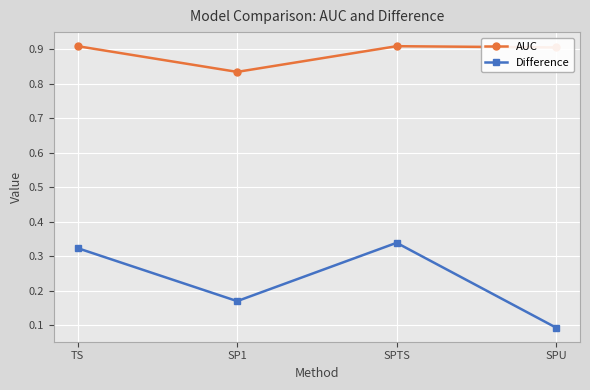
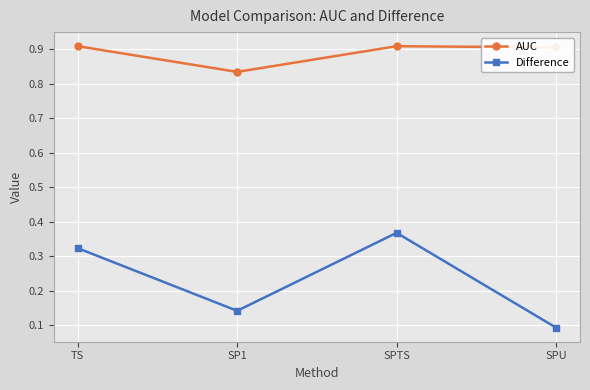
Difference, SP1: 0.17 -> 0.14
Difference, SPTS: 0.34 -> 0.37
